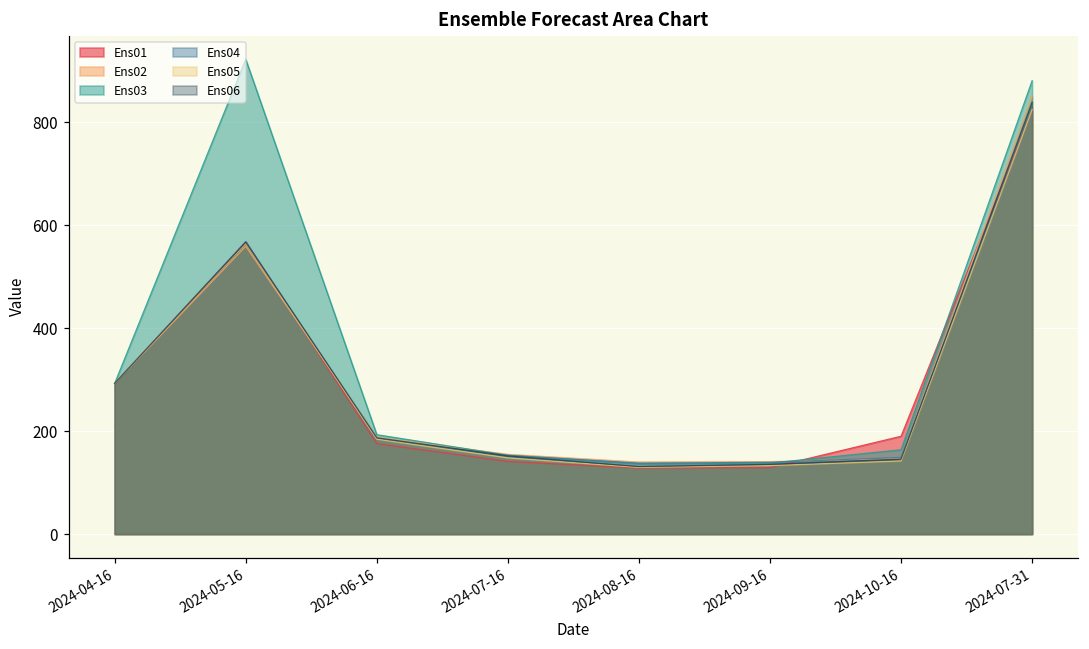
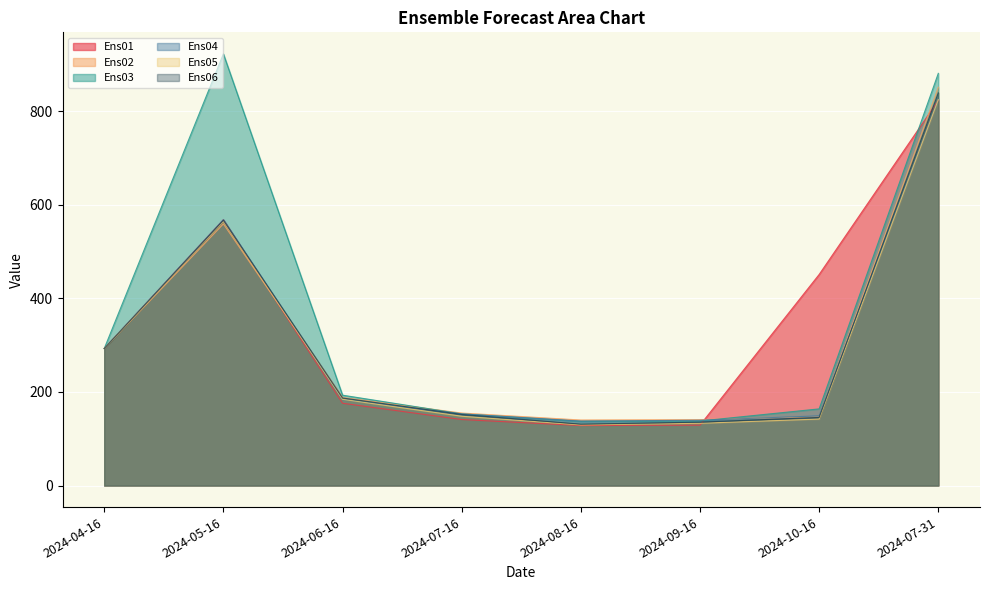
Ens01, 2024-10-16: 190 -> 450
